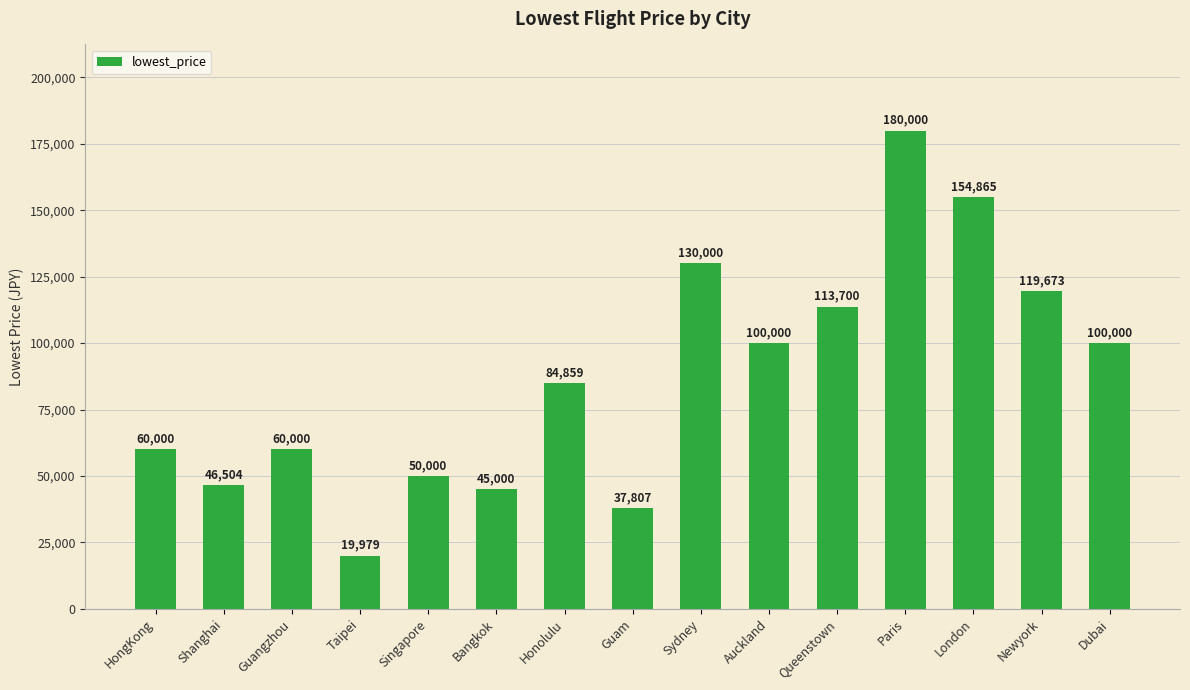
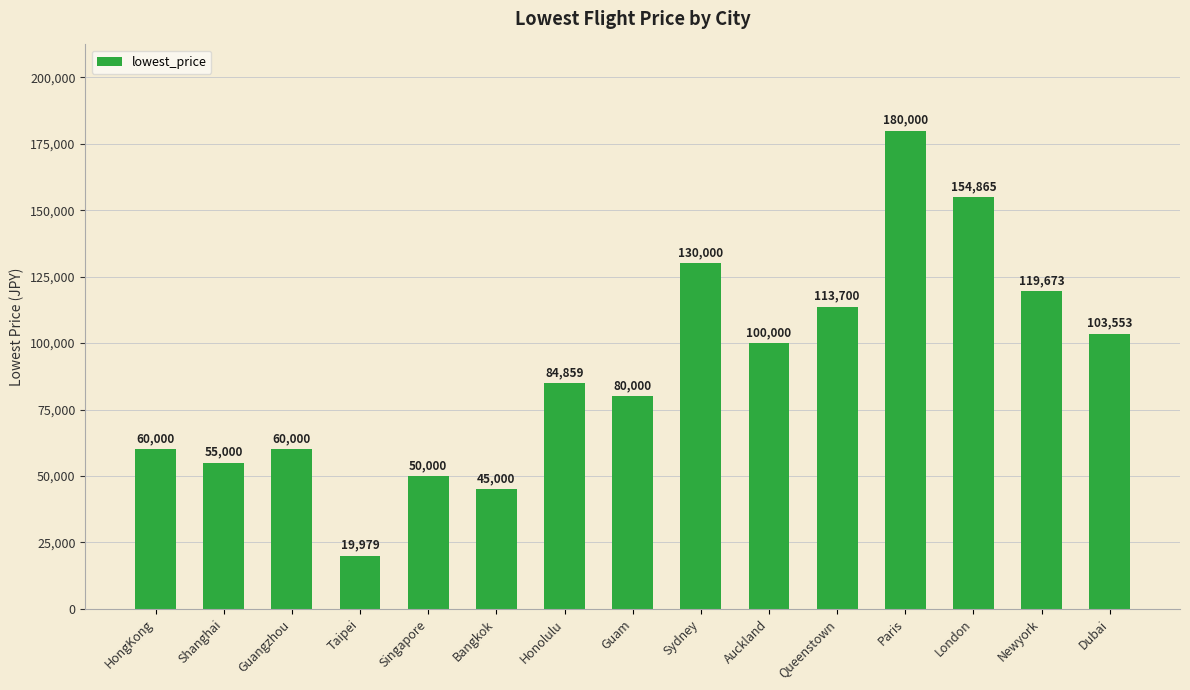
Shanghai: 46,504 -> 55,000
Guam: 37,807 -> 80,000
Dubai: 100,000 -> 103,553
